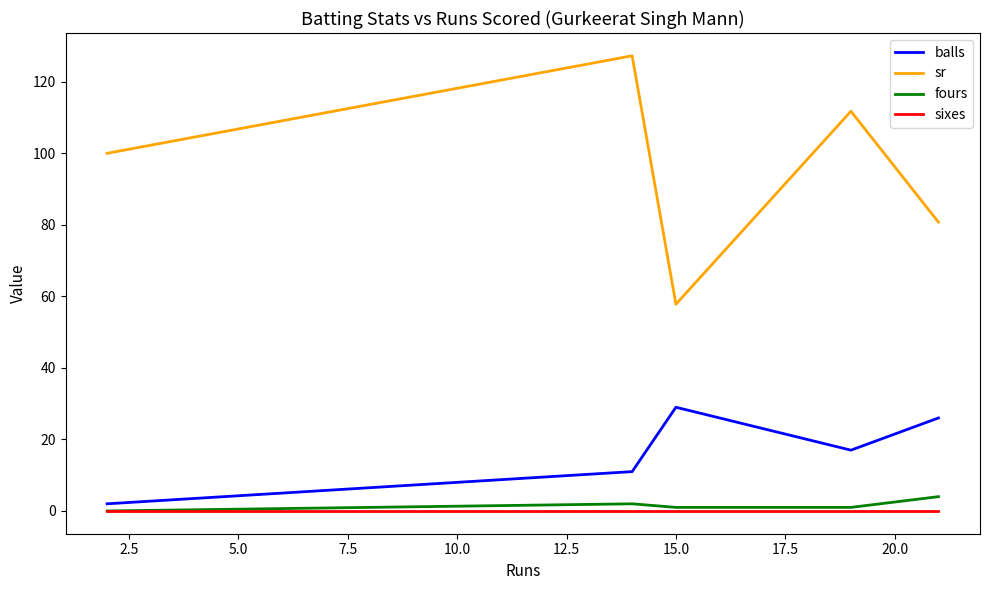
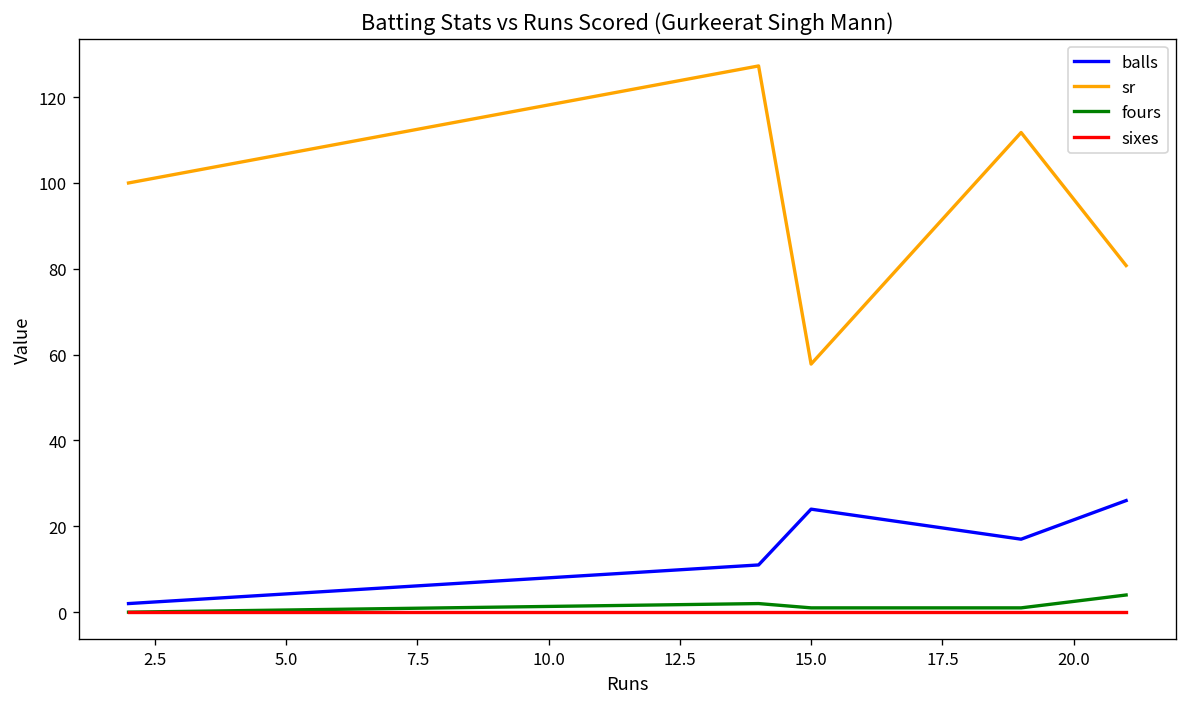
balls, 15.0: 29 -> 24
